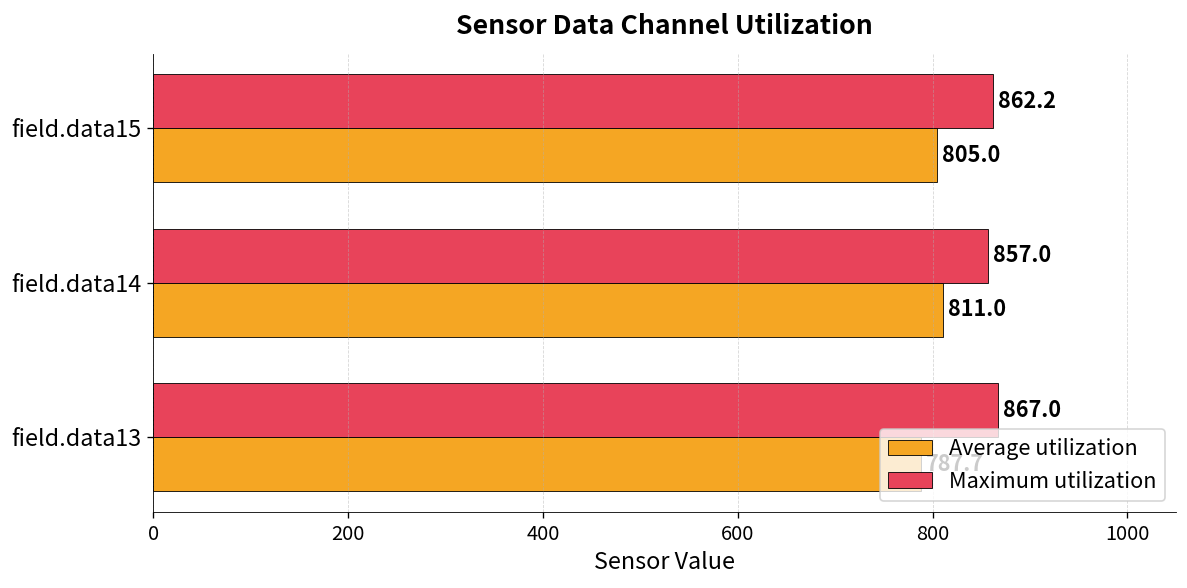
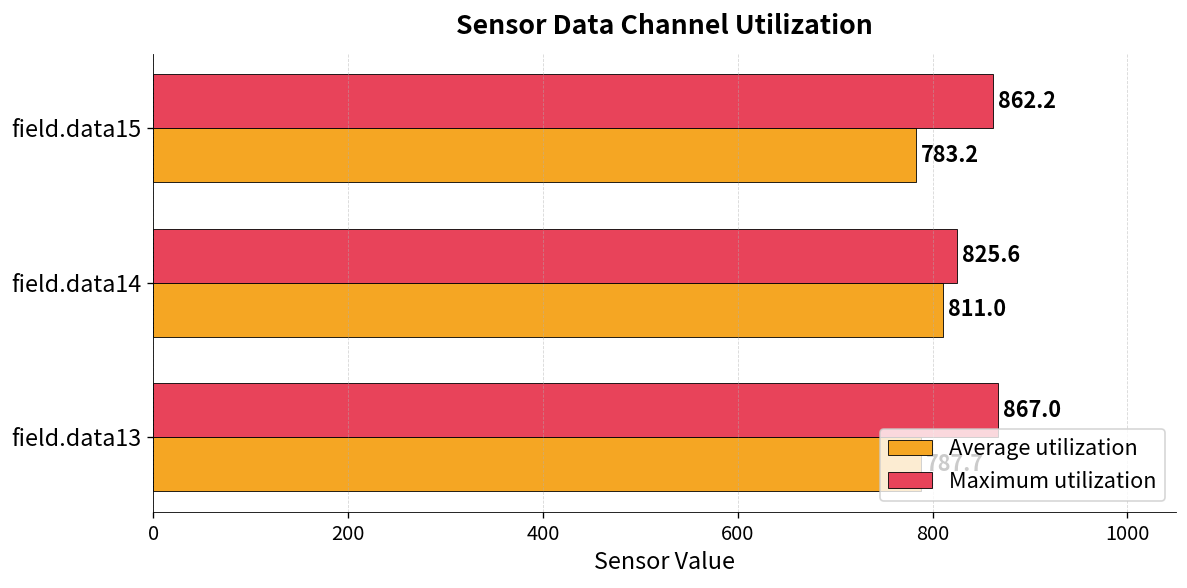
Average utilization, field.data15: 805.0 -> 783.2
Maximum utilization, field.data14: 857.0 -> 825.6
